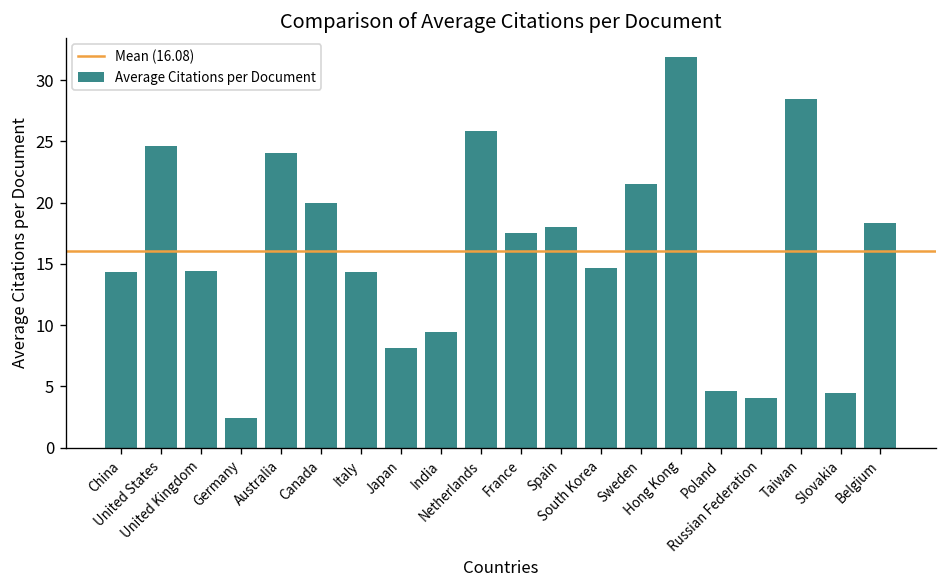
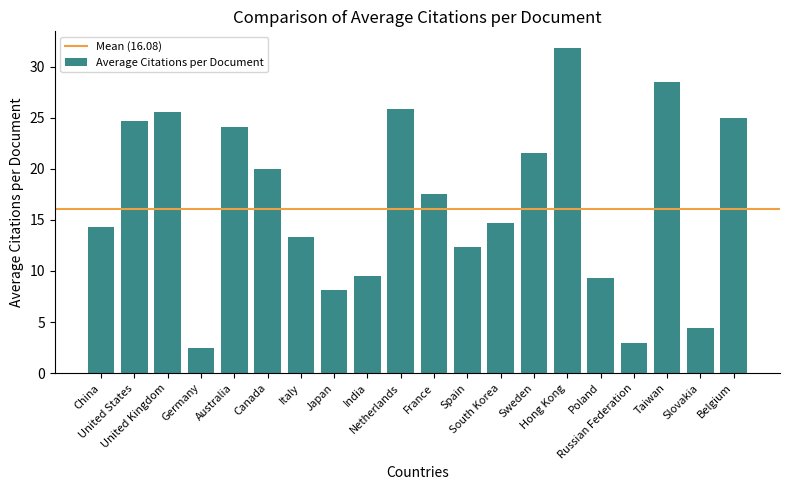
United Kingdom: 14.4 -> 25.6
Italy: 14.4 -> 13.3
Spain: 18.1 -> 12.4
Poland: 4.7 -> 9.3
Russian Federation: 4.1 -> 3.0
Belgium: 18.4 -> 25.0
